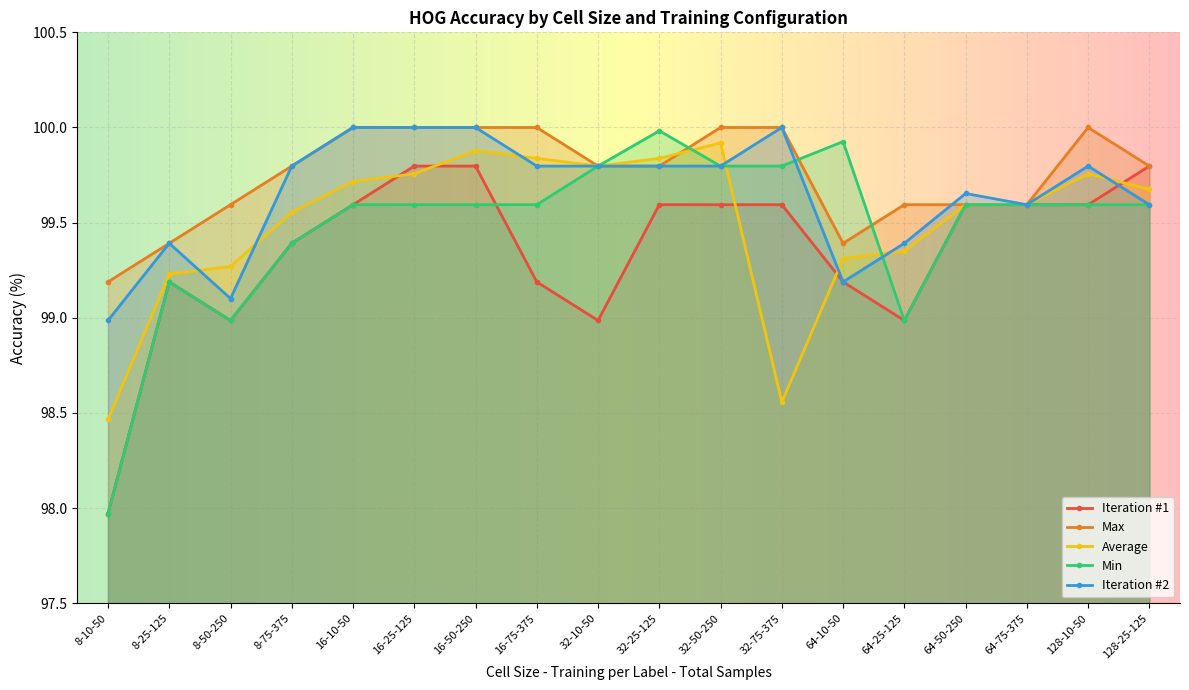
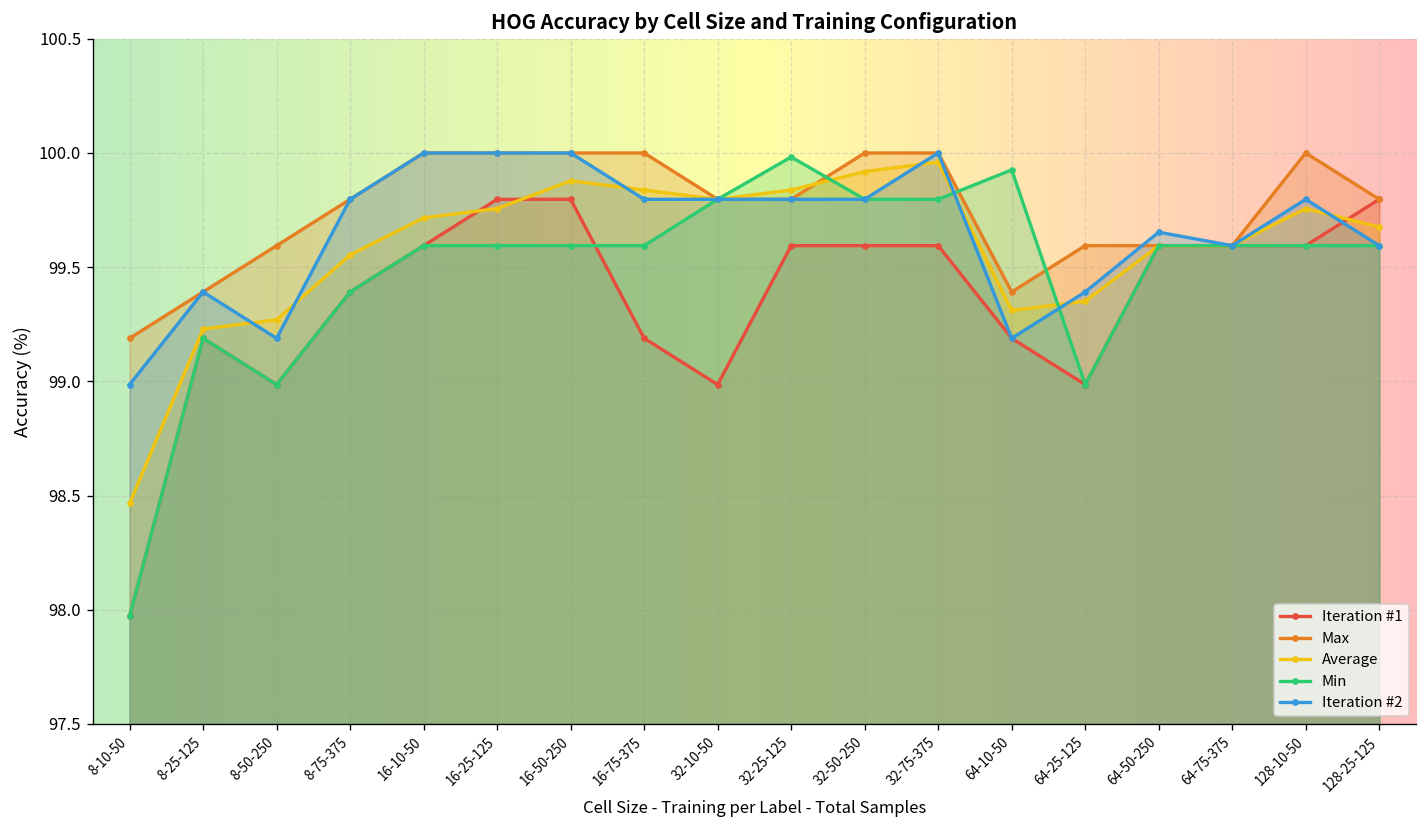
Iteration #2, 8-50-250: 99.10 -> 99.19
Average, 32-75-375: 98.56 -> 99.96
